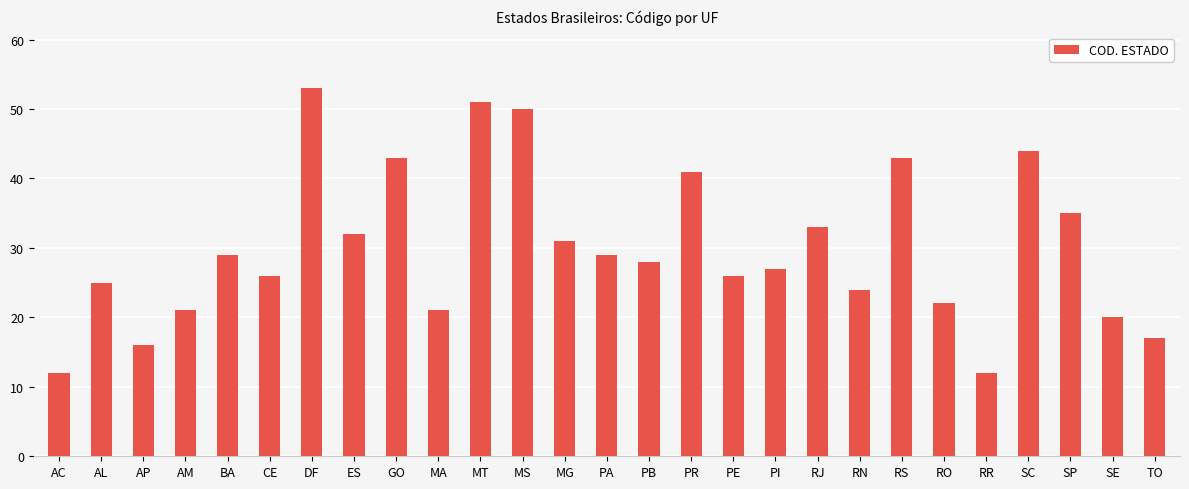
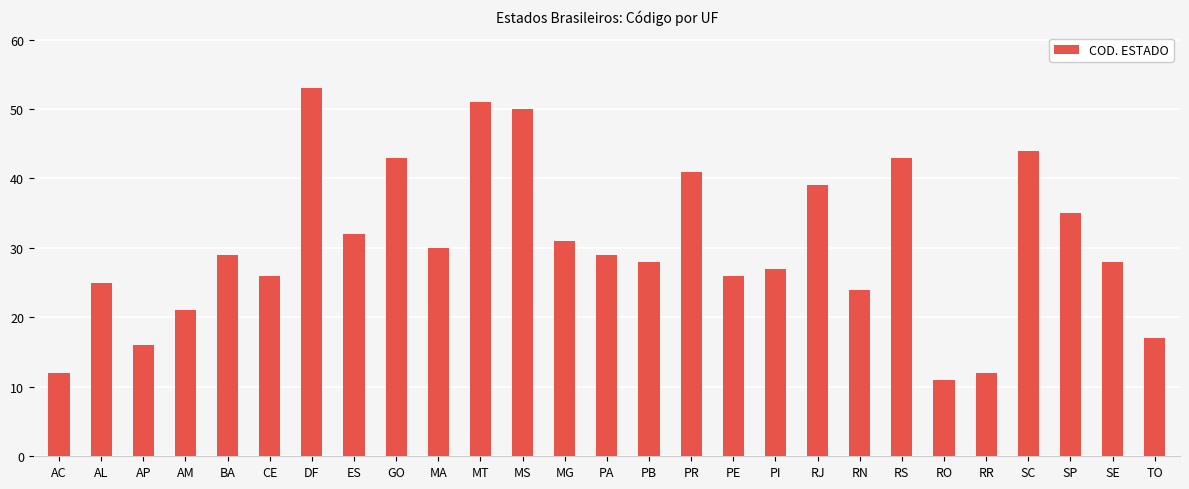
MA: 21 -> 30
RJ: 33 -> 39
RO: 22 -> 11
SE: 20 -> 28
